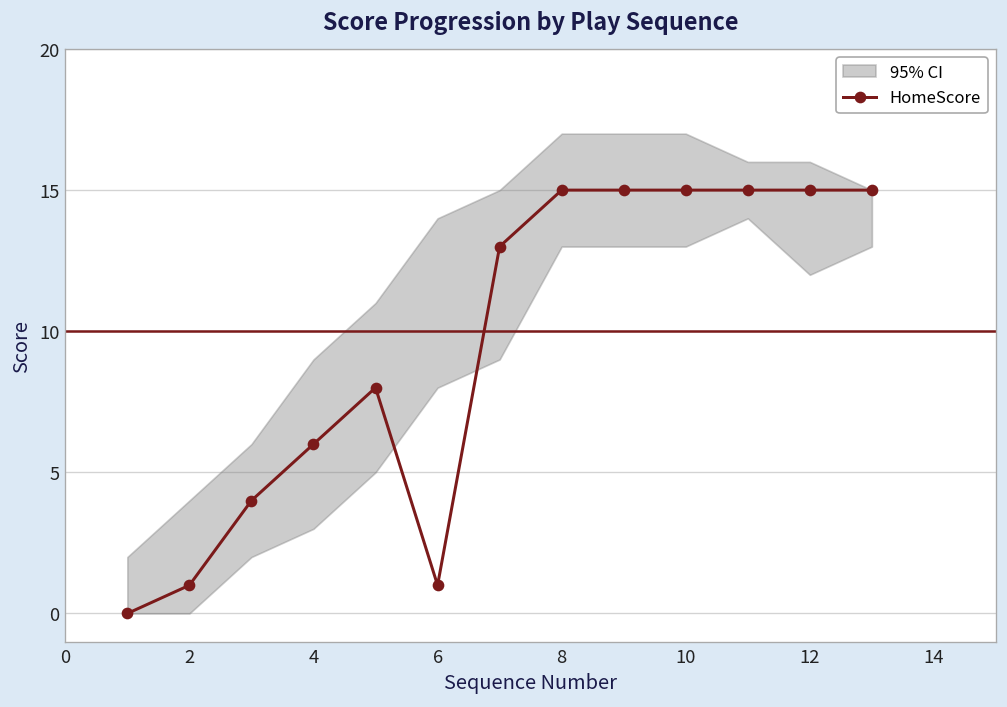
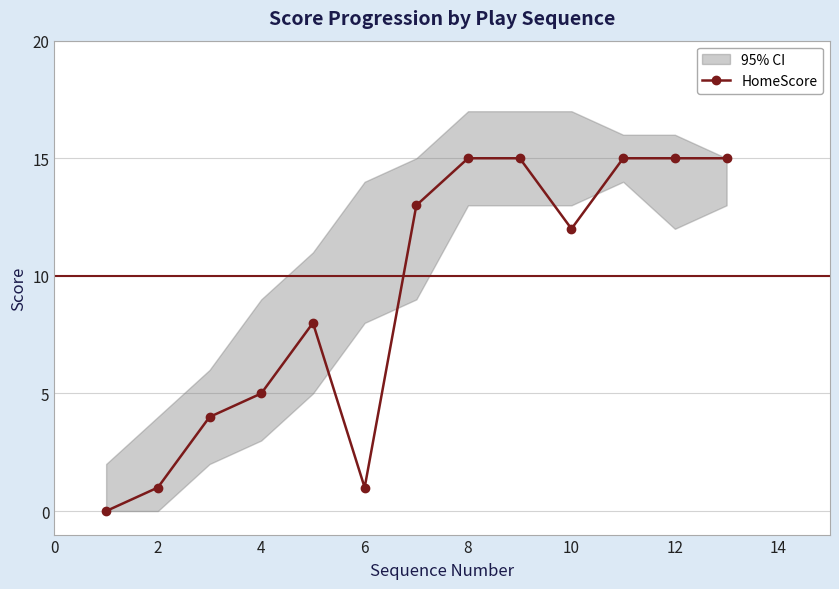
HomeScore, 4: 6 -> 5
HomeScore, 10: 15 -> 12
